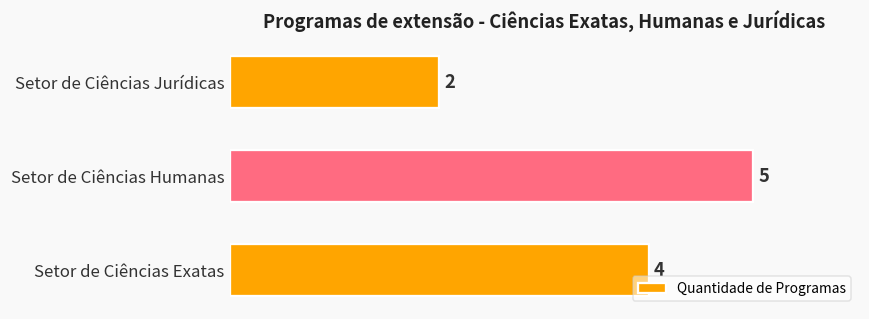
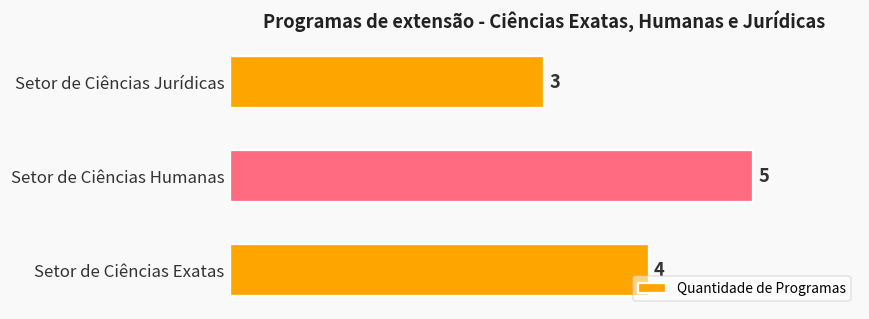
Setor de Ciências Jurídicas: 2 -> 3
